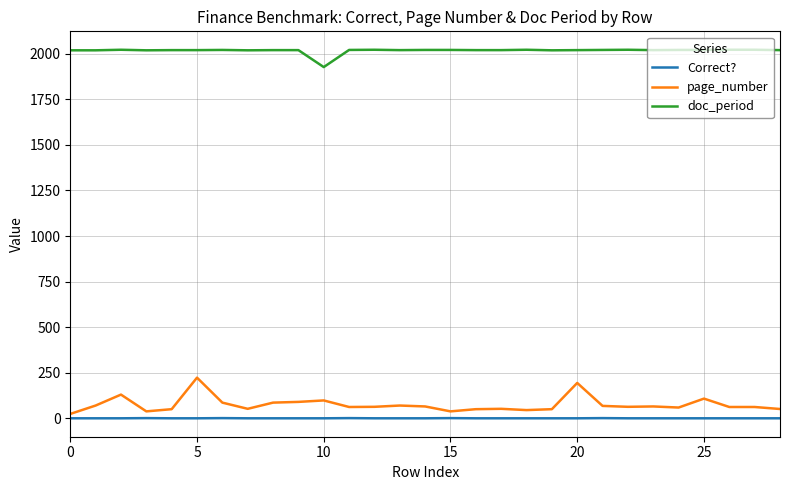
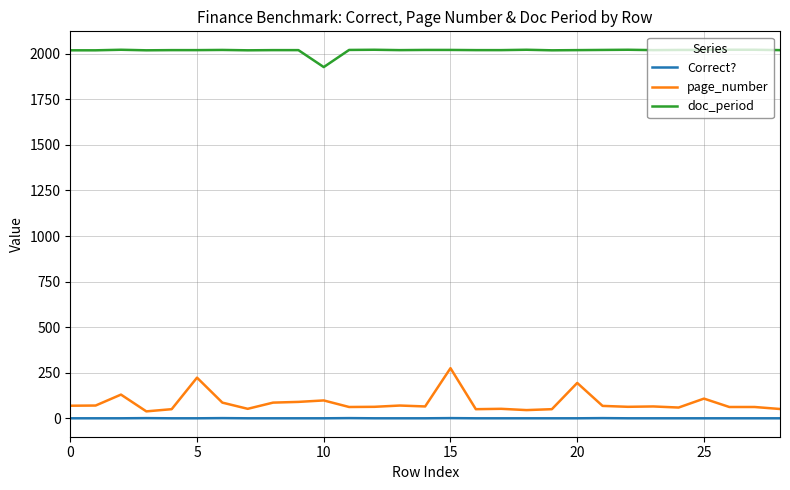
page_number, 0: 20 -> 70
page_number, 15: 40 -> 280
